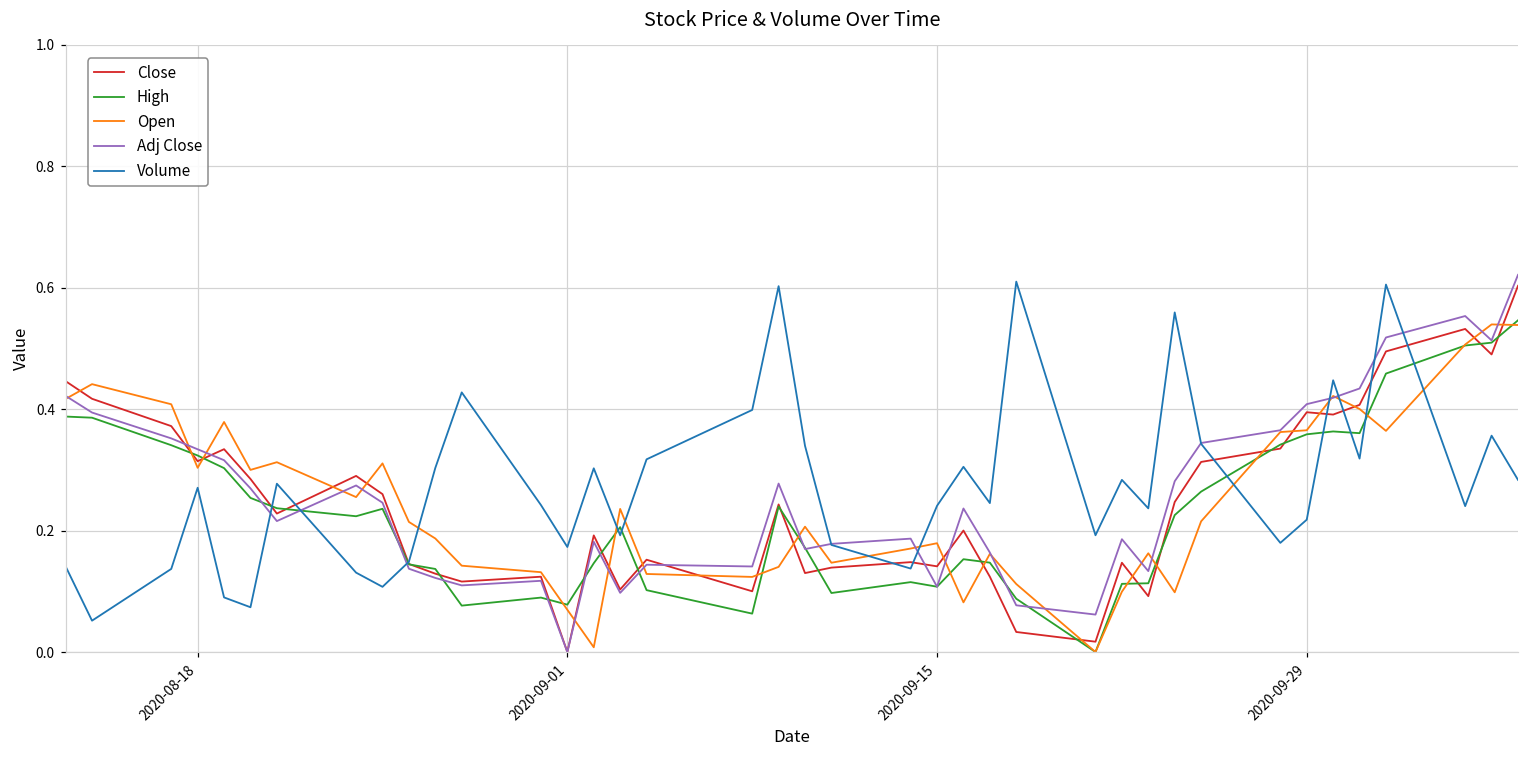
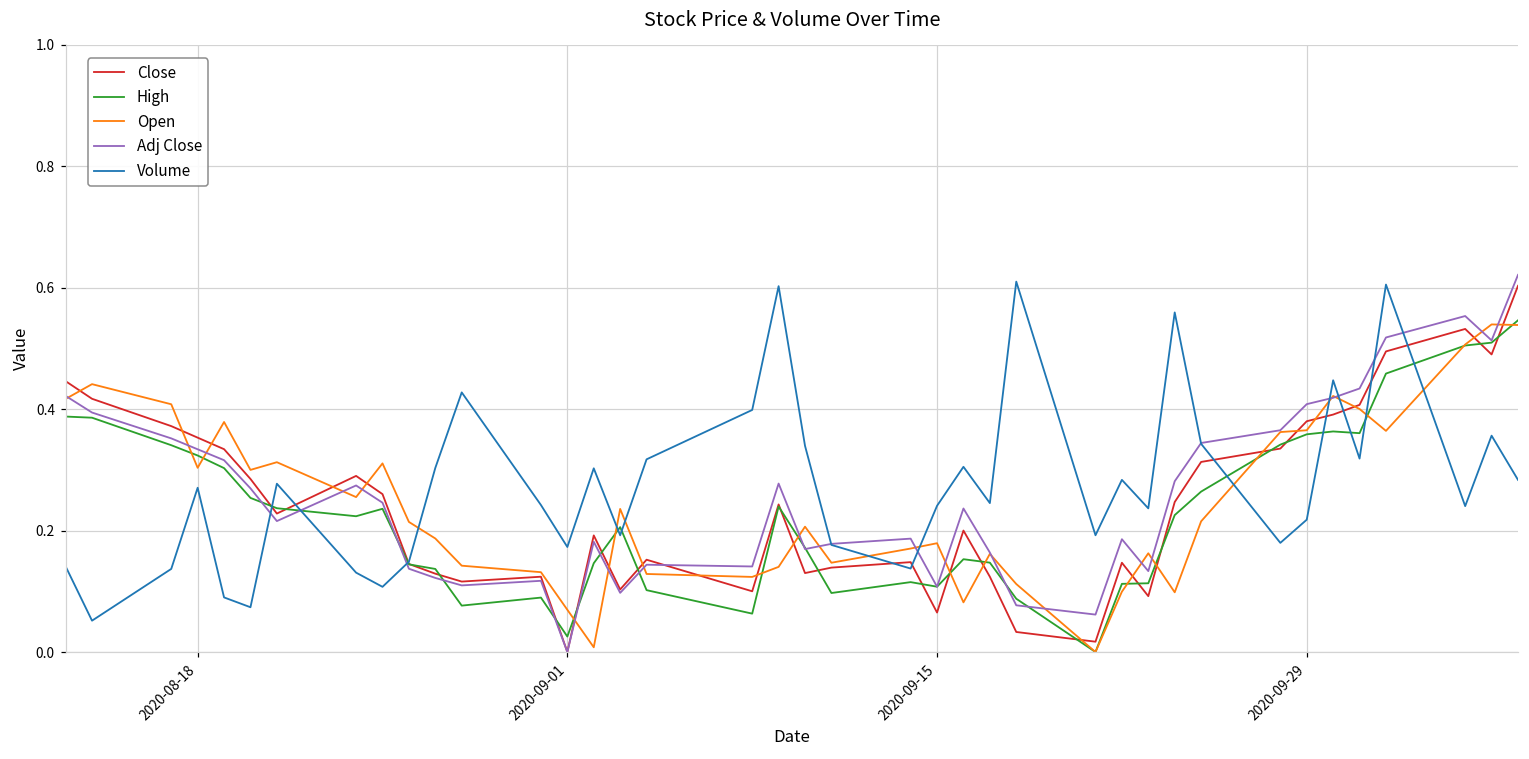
Close, 2020-08-18: 0.31 -> 0.35
High, 2020-09-01: 0.08 -> 0.03
Close, 2020-09-15: 0.14 -> 0.07
Close, 2020-09-29: 0.39 -> 0.38
